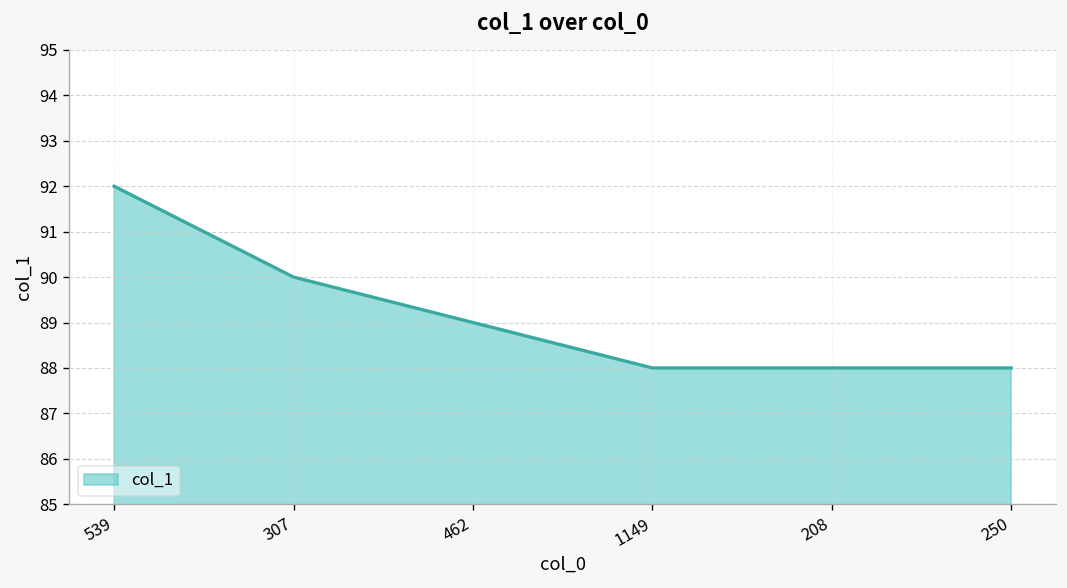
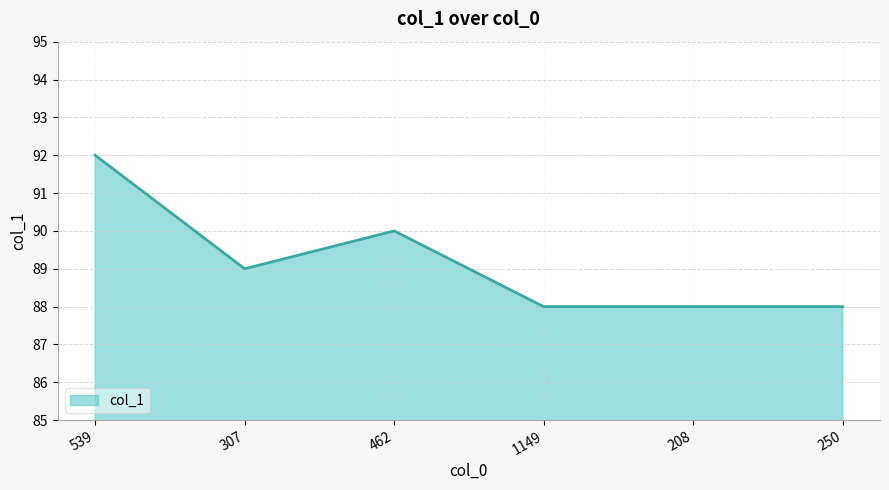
307: 90 -> 89
462: 89 -> 90
